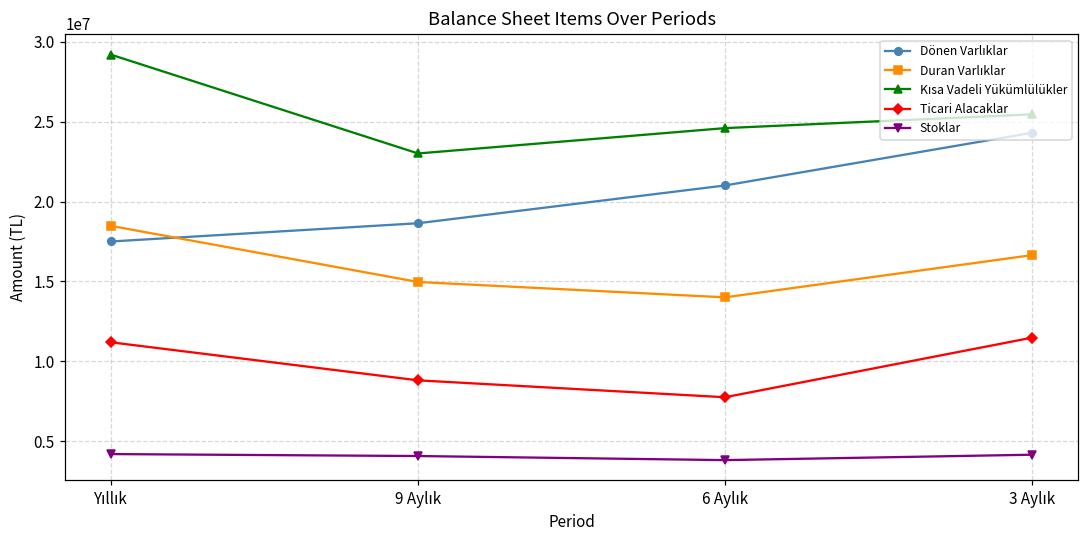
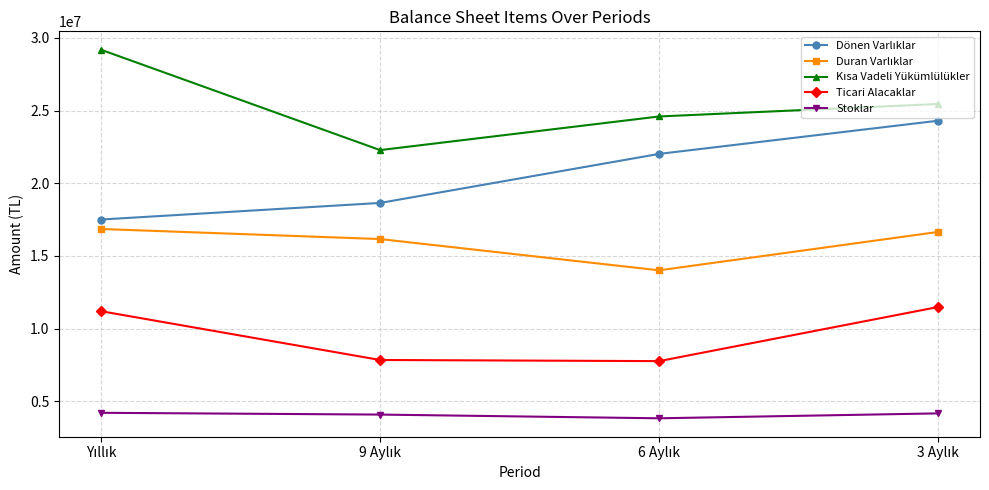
Duran Varlıklar, Yıllık: 18500000 -> 16900000
Duran Varlıklar, 9 Aylık: 15000000 -> 16200000
Kısa Vadeli Yükümlülükler, 9 Aylık: 23000000 -> 22300000
Ticari Alacaklar, 9 Aylık: 8800000 -> 7800000
Dönen Varlıklar, 6 Aylık: 21000000 -> 22000000
